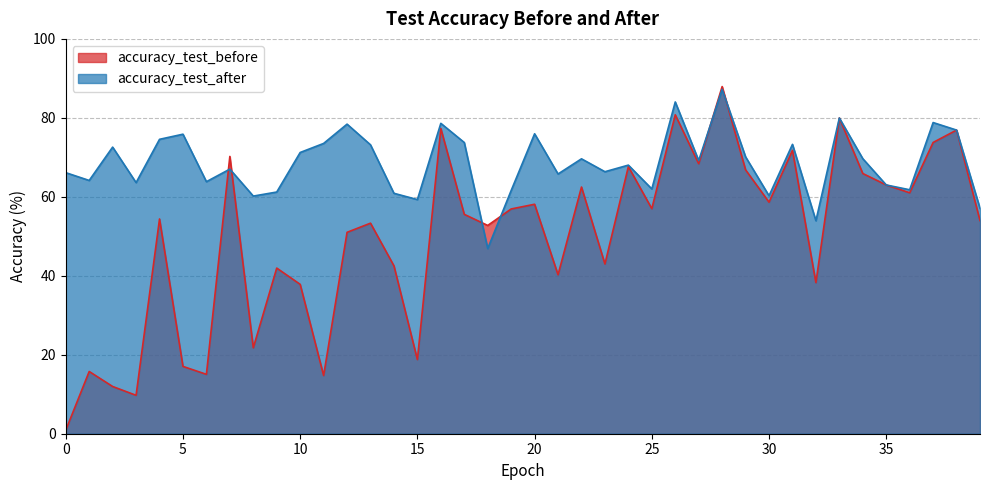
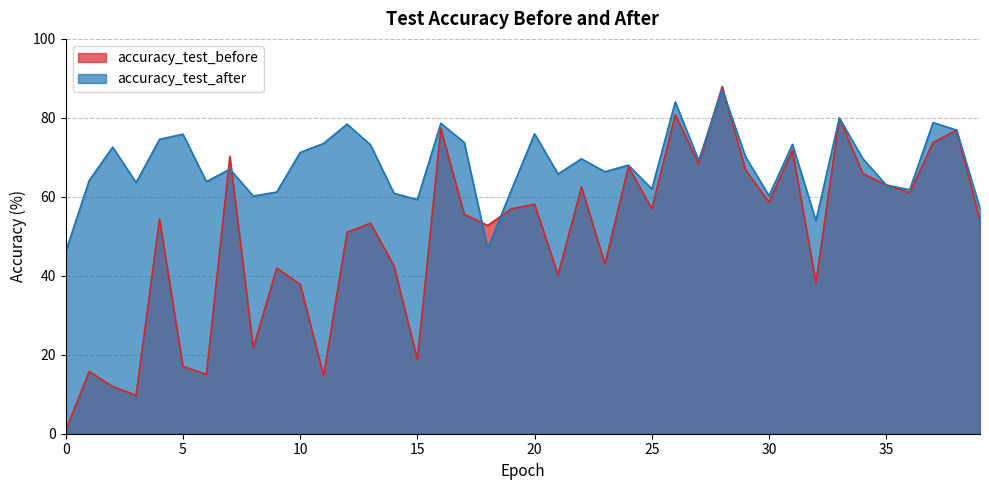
accuracy_test_after, 0: 66 -> 46
